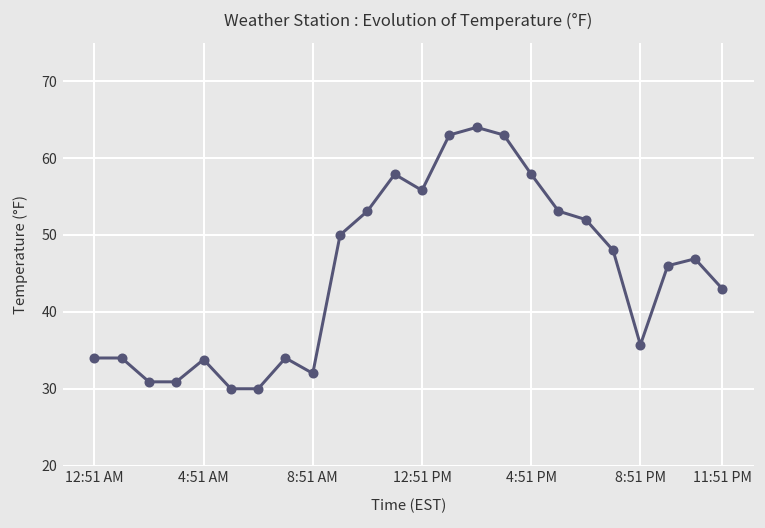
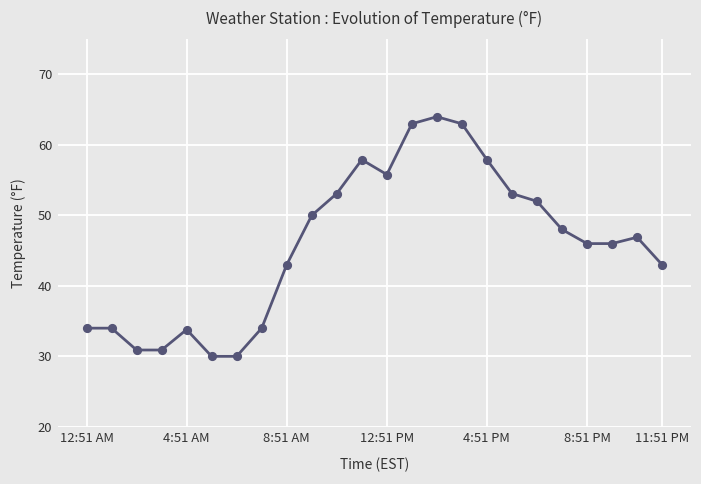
8:51 AM: 32 -> 43
8:51 PM: 36 -> 46
